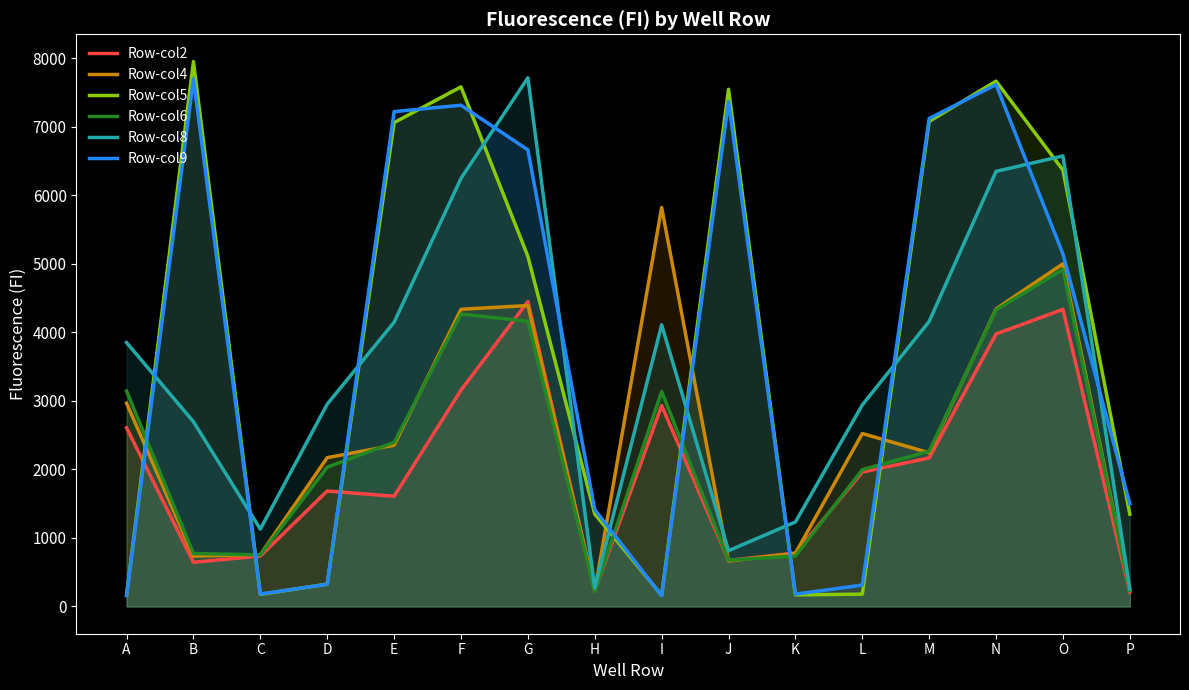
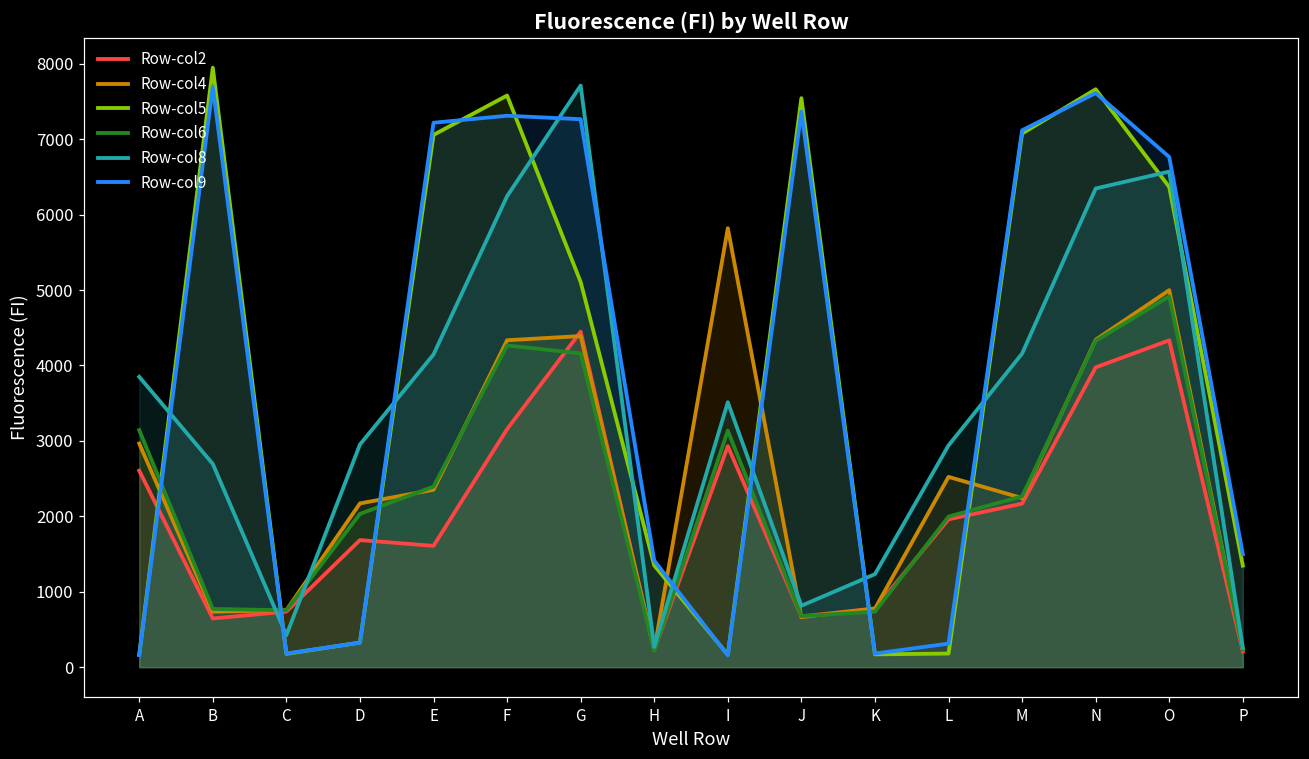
Row-col8, C: 1100 -> 400
Row-col9, G: 6700 -> 7300
Row-col8, I: 4100 -> 3500
Row-col9, O: 5100 -> 6800
